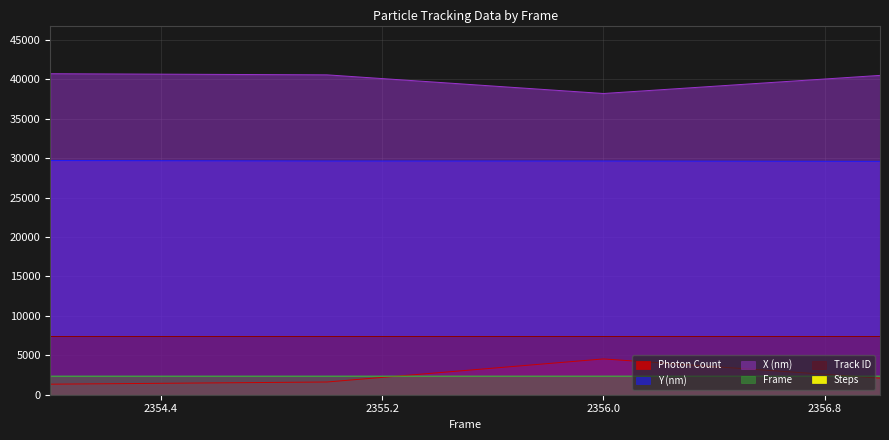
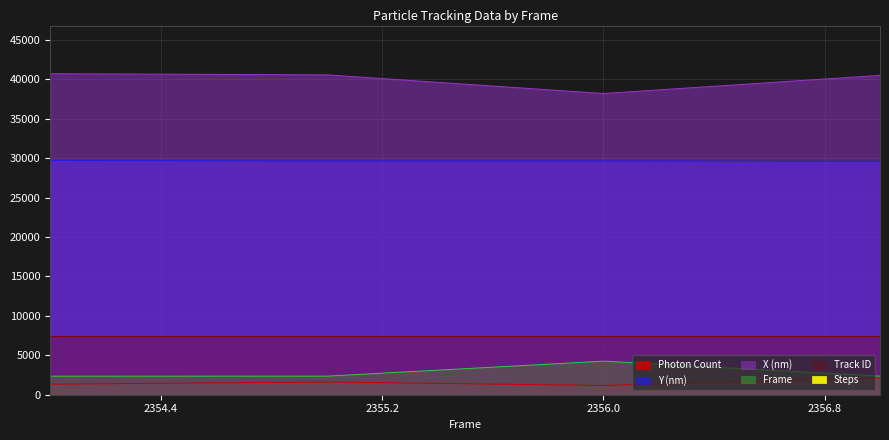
Photon Count, 2356.0: 5000 -> 1000
Frame, 2356.0: 2000 -> 4000
